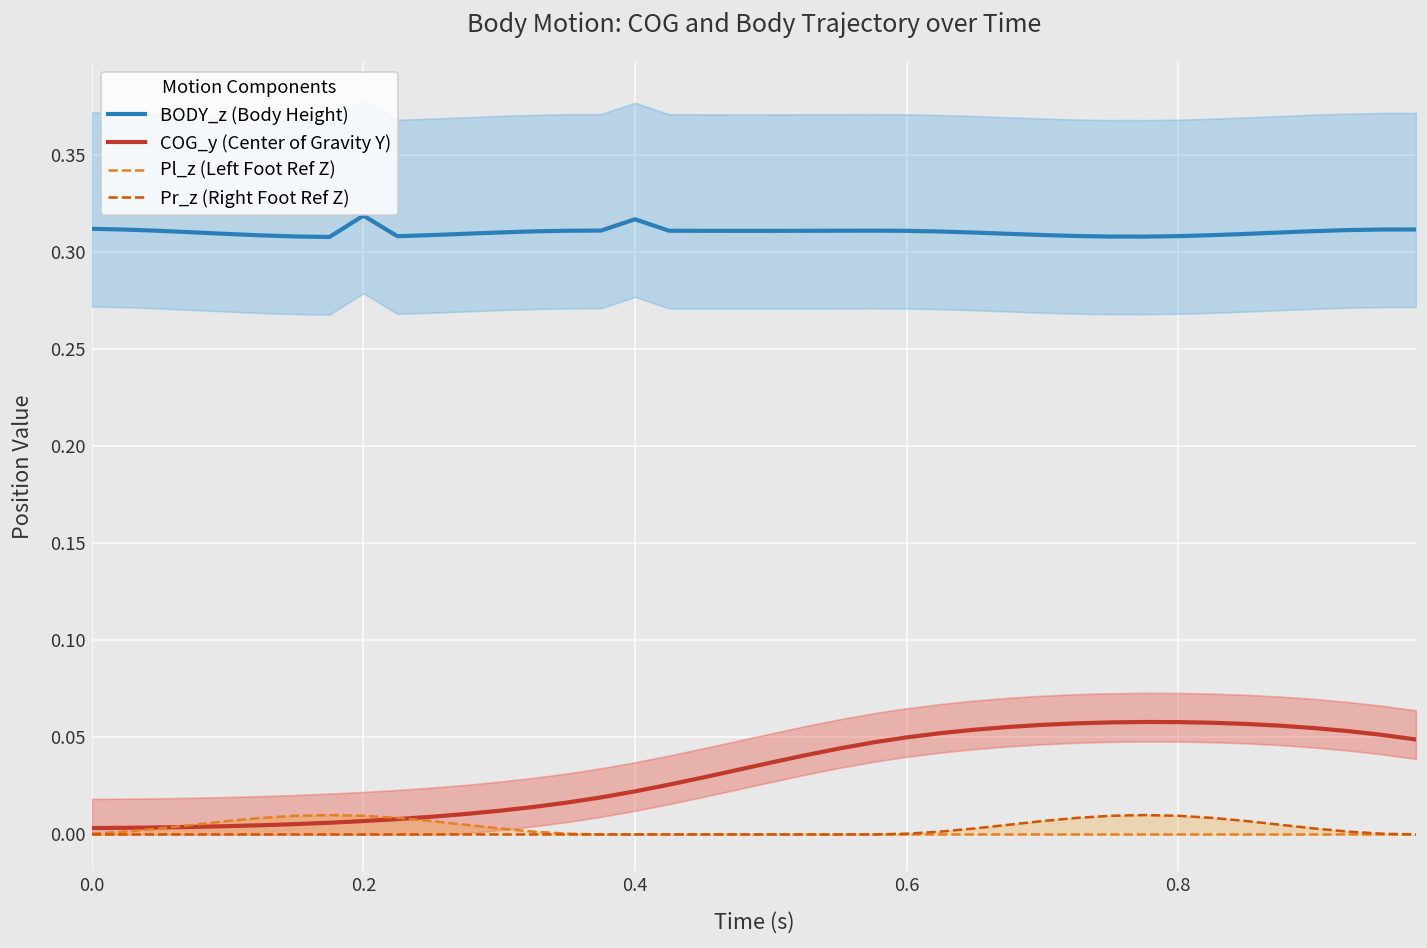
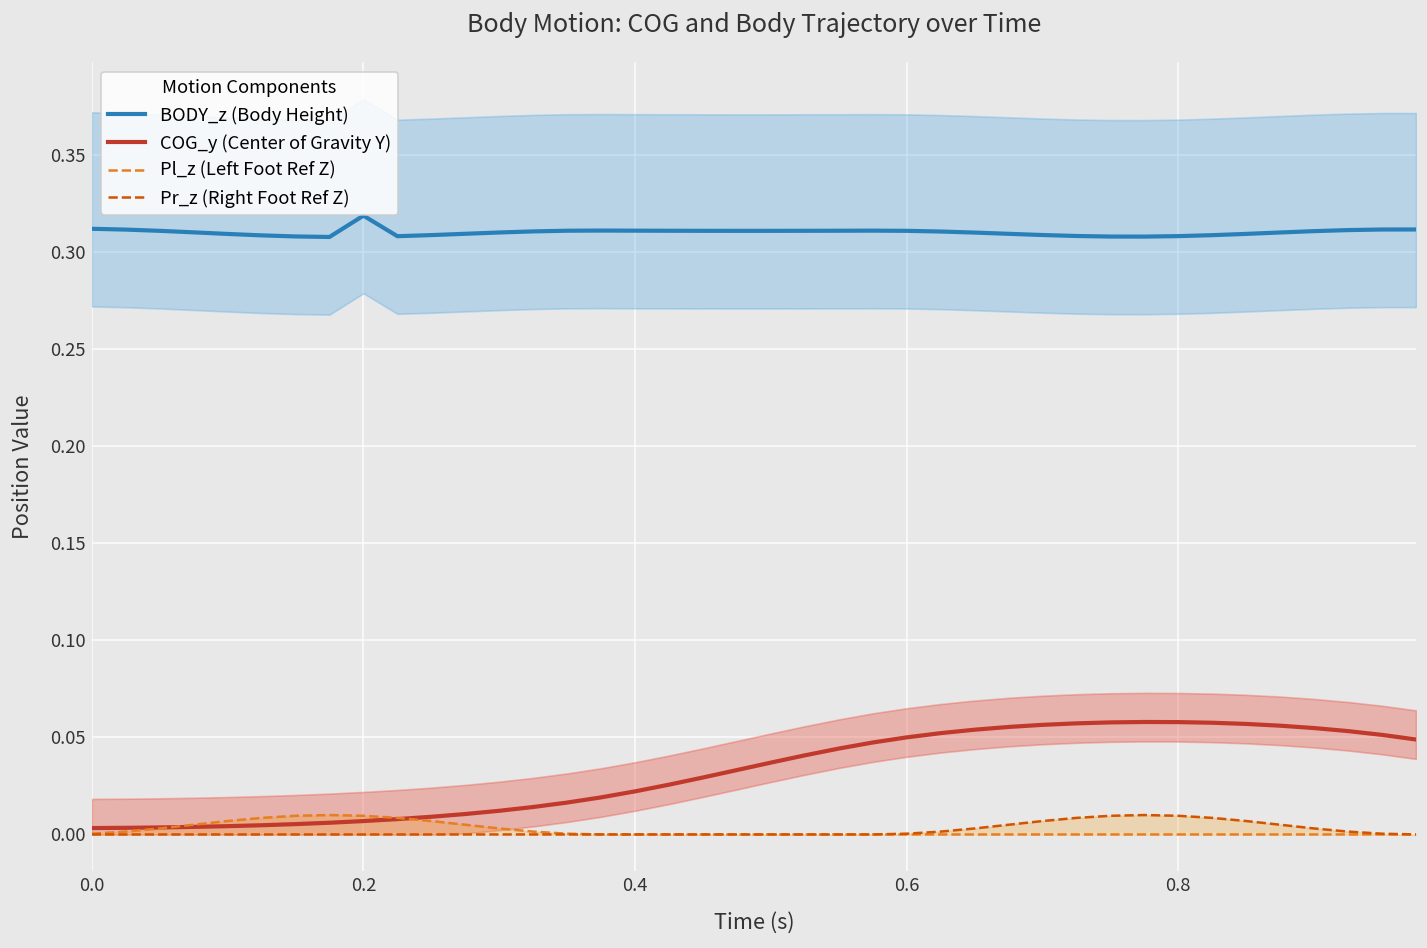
BODY_z (Body Height), 0.4: 0.317 -> 0.311
